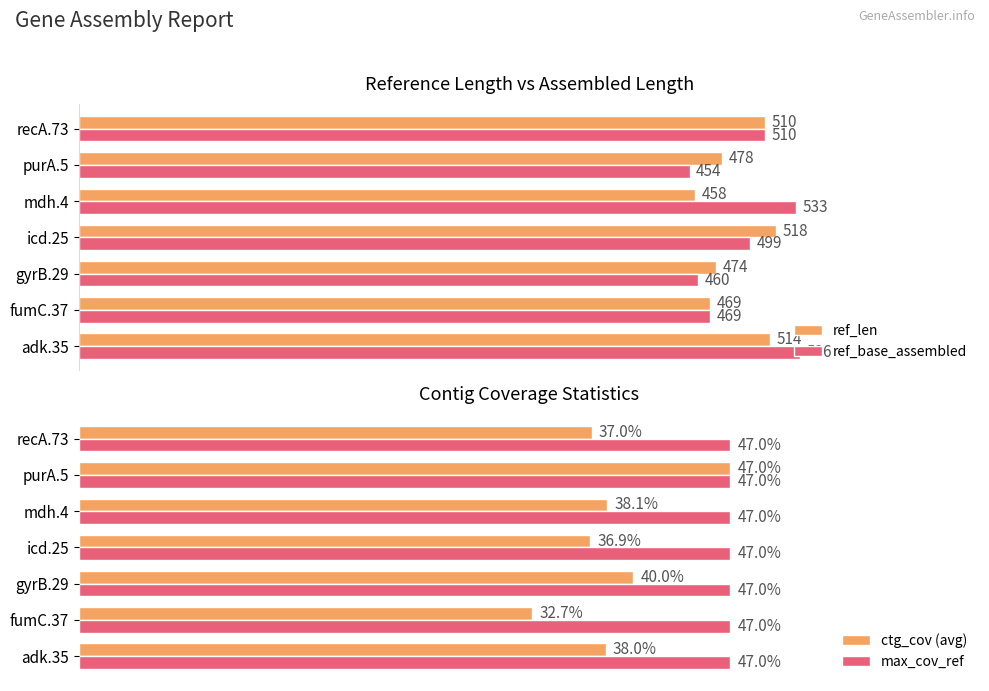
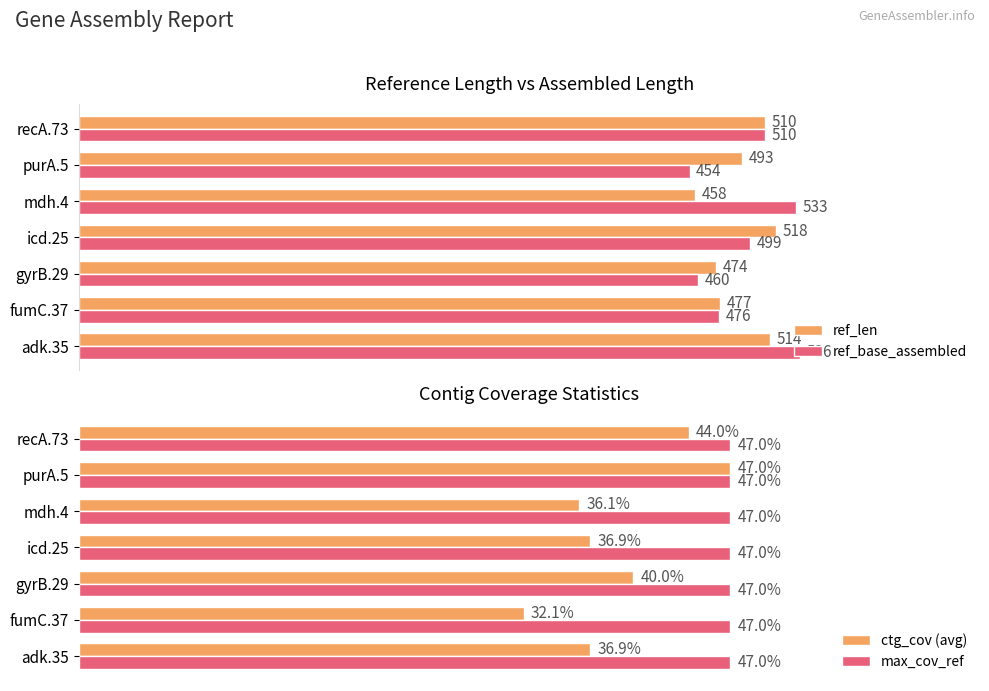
Reference Length vs Assembled Length, ref_len, purA.5: 478 -> 493
Reference Length vs Assembled Length, ref_len, fumC.37: 469 -> 477
Reference Length vs Assembled Length, ref_base_assembled, fumC.37: 469 -> 476
Contig Coverage Statistics, ctg_cov (avg), recA.73: 37.0% -> 44.0%
Contig Coverage Statistics, ctg_cov (avg), mdh.4: 38.1% -> 36.1%
Contig Coverage Statistics, ctg_cov (avg), fumC.37: 32.7% -> 32.1%
Contig Coverage Statistics, ctg_cov (avg), adk.35: 38.0% -> 36.9%
